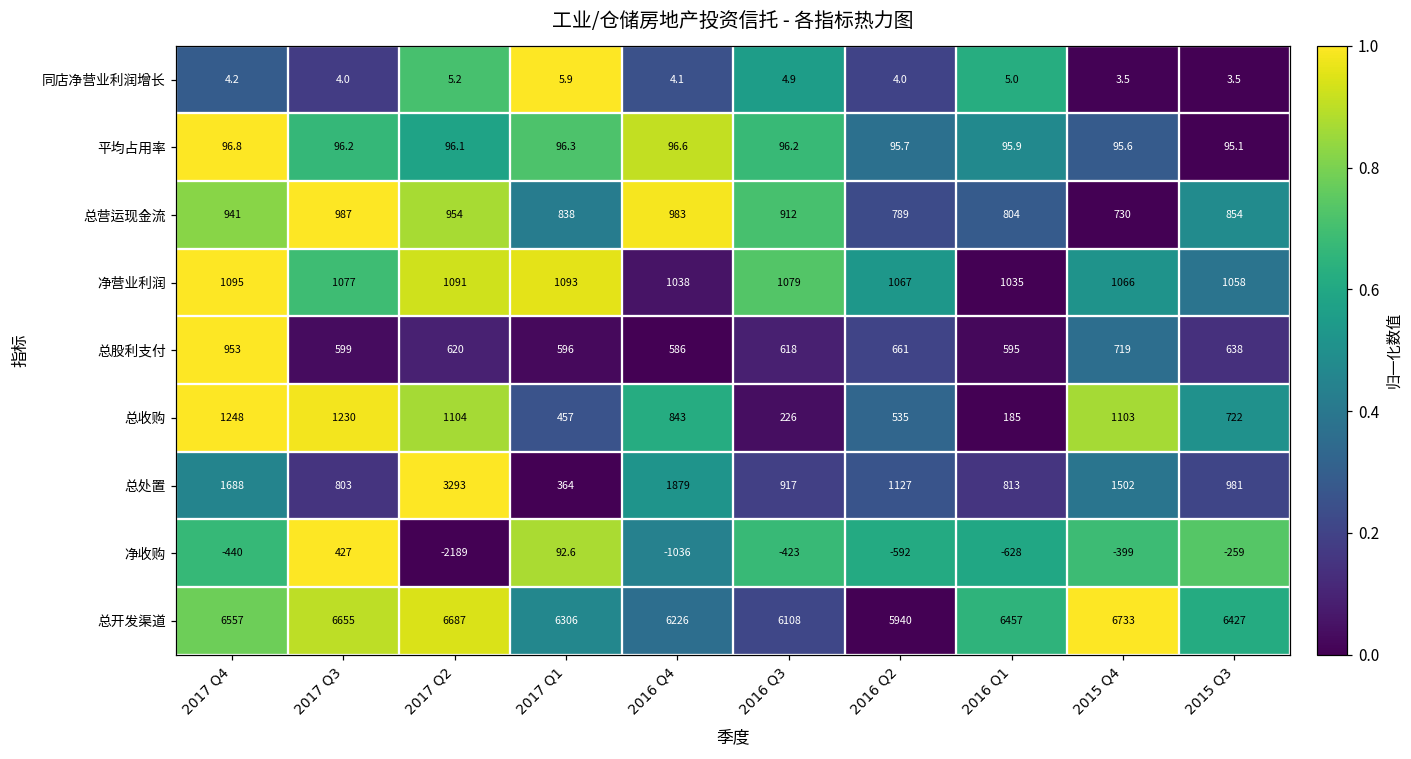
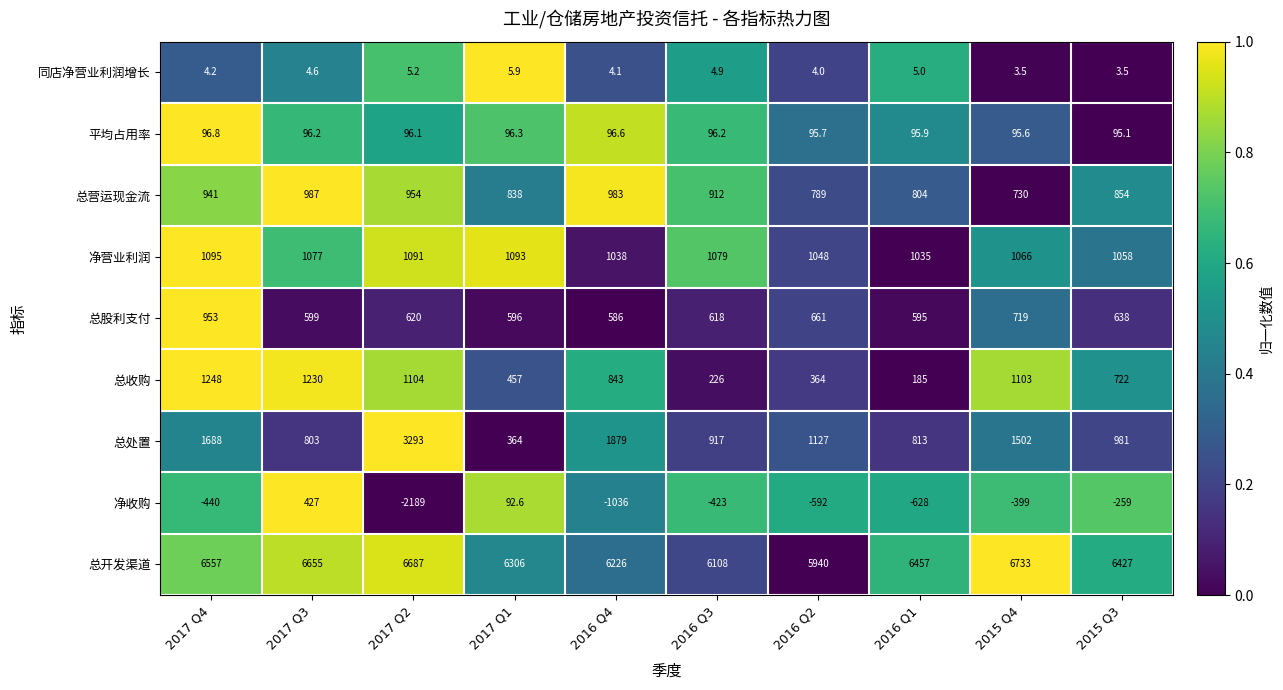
同店净营业利润增长, 2017 Q3: 4.0 -> 4.6
净营业利润, 2016 Q2: 1067 -> 1048
总收购, 2016 Q2: 535 -> 364
